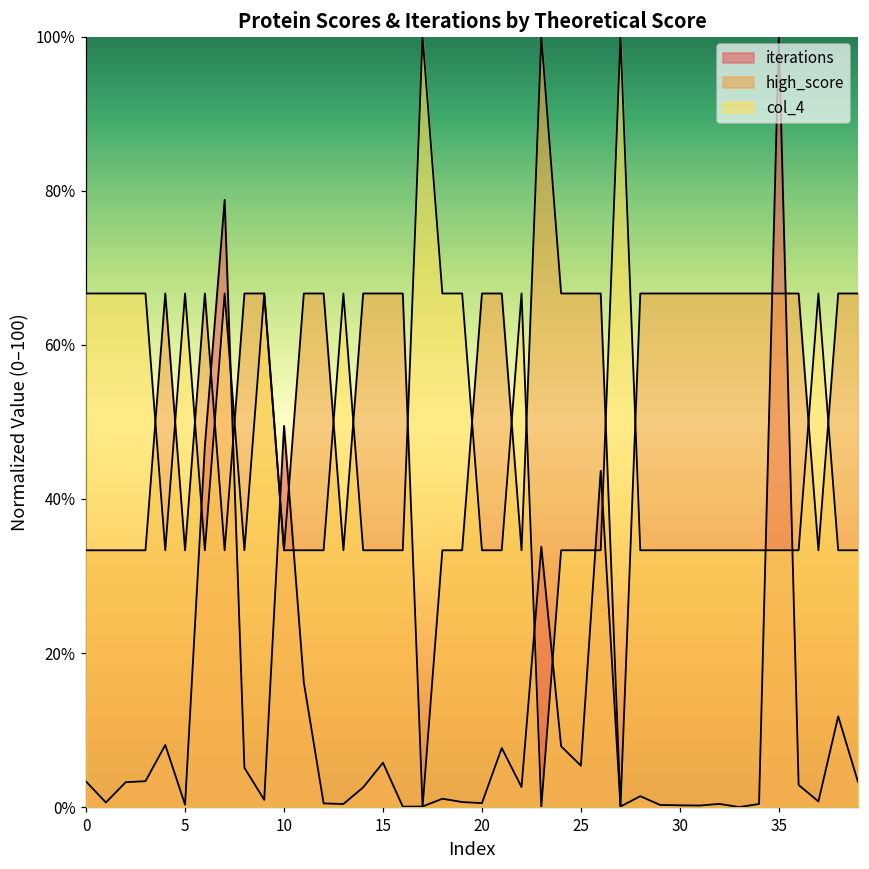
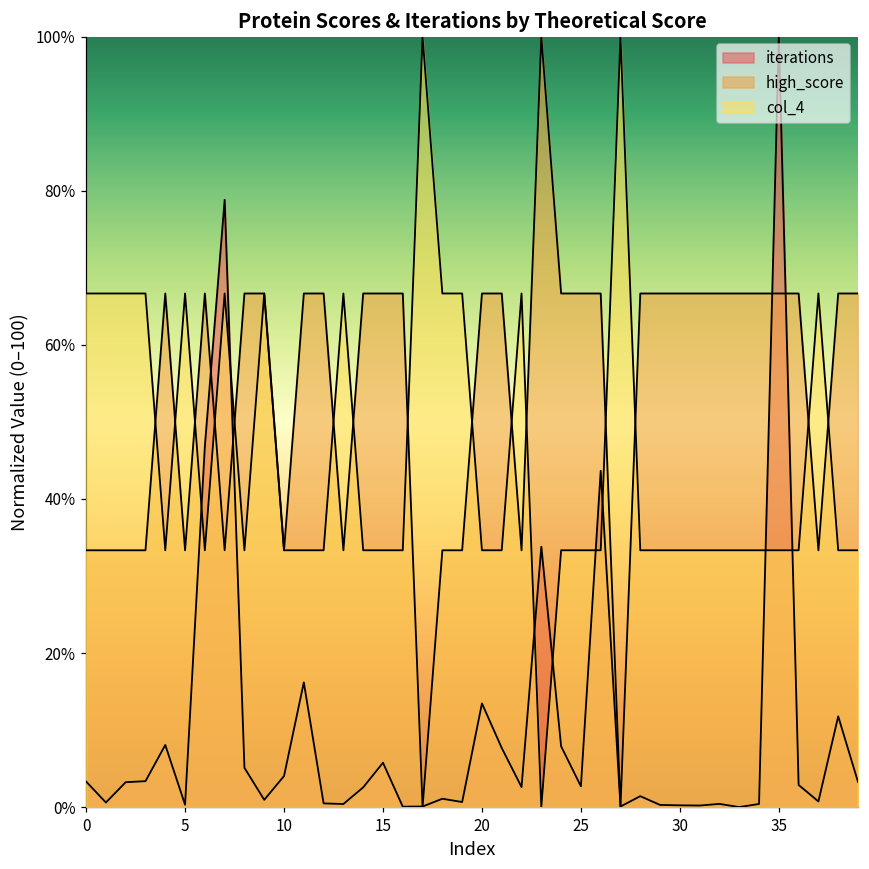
iterations, 10: 49% -> 4%
iterations, 20: 1% -> 13%
iterations, 25: 5% -> 3%
